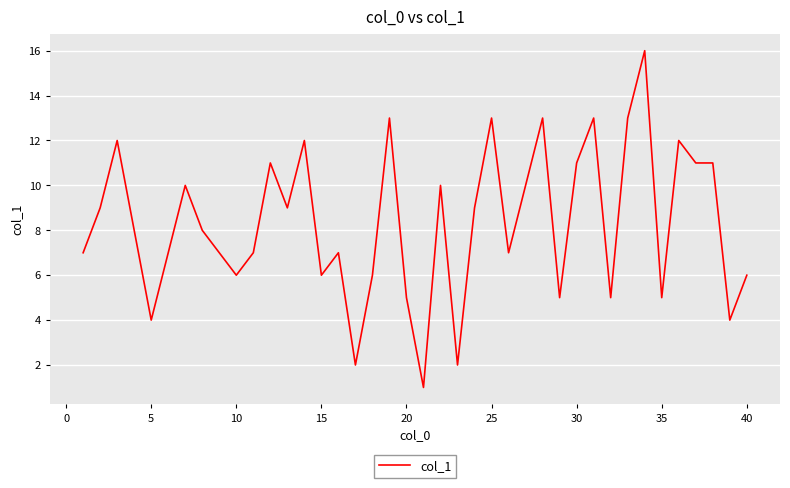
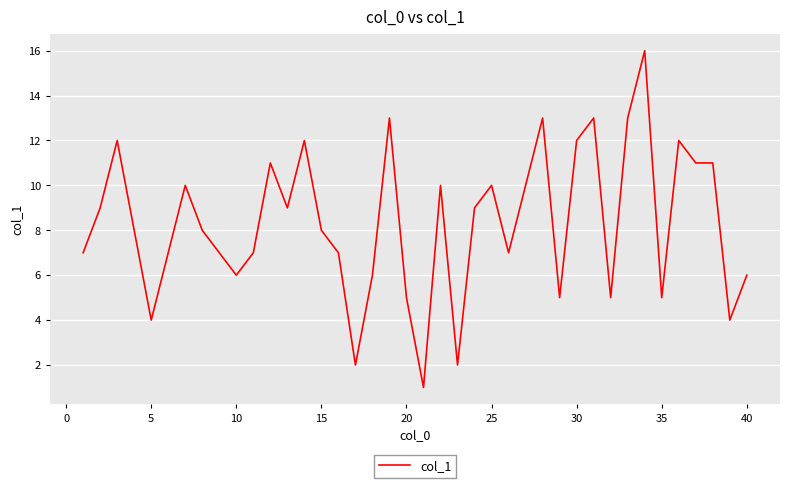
15: 6 -> 8
25: 13 -> 10
30: 11 -> 12
